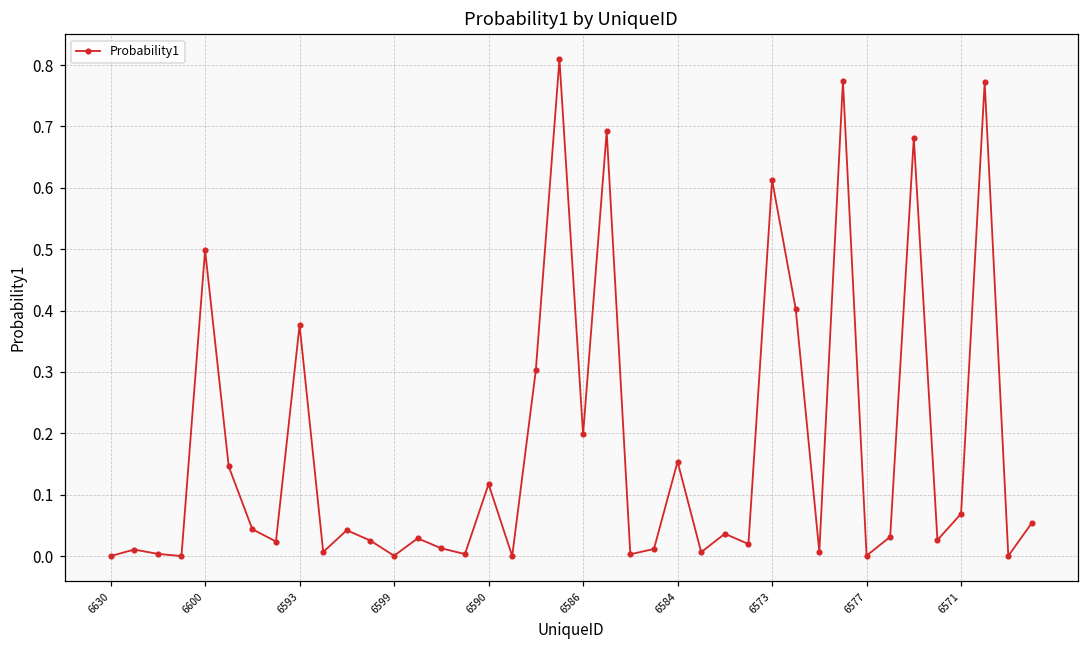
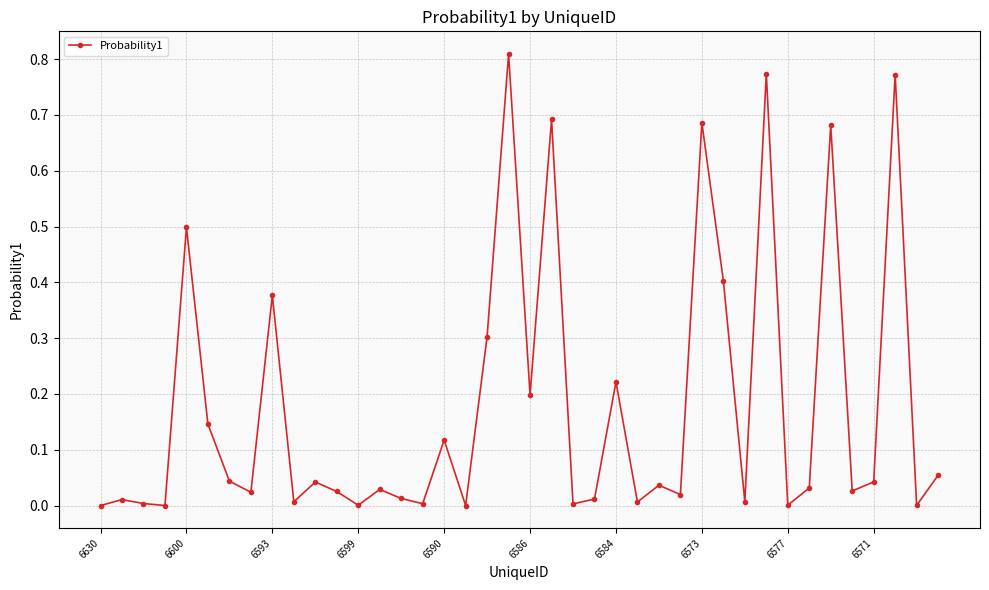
6584: 0.15 -> 0.22
6573: 0.61 -> 0.69
6571: 0.07 -> 0.04
